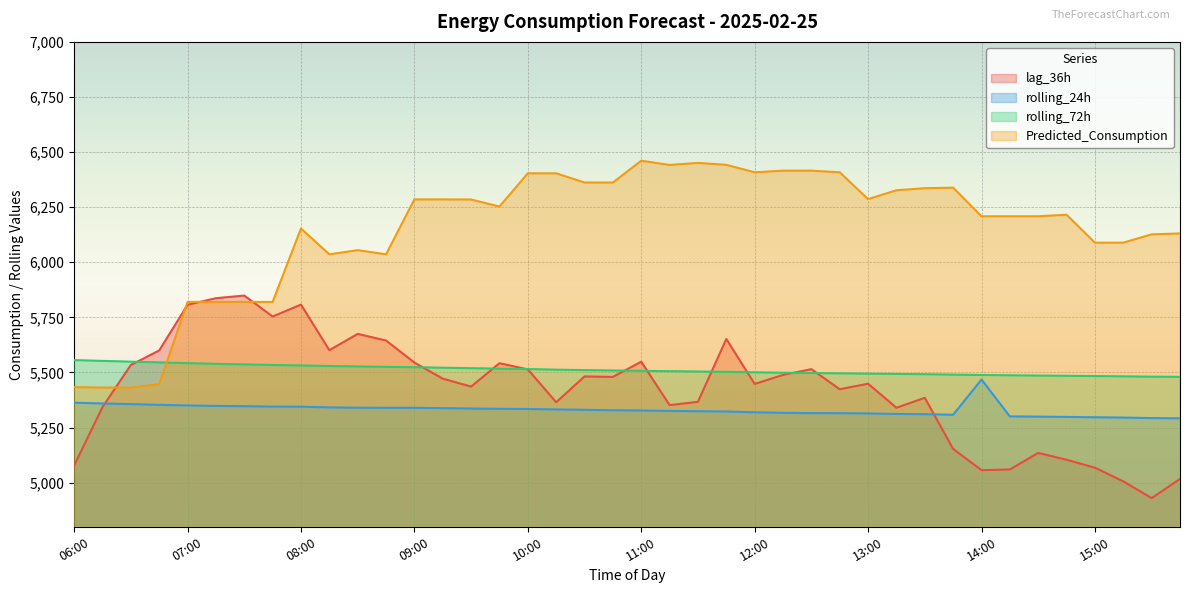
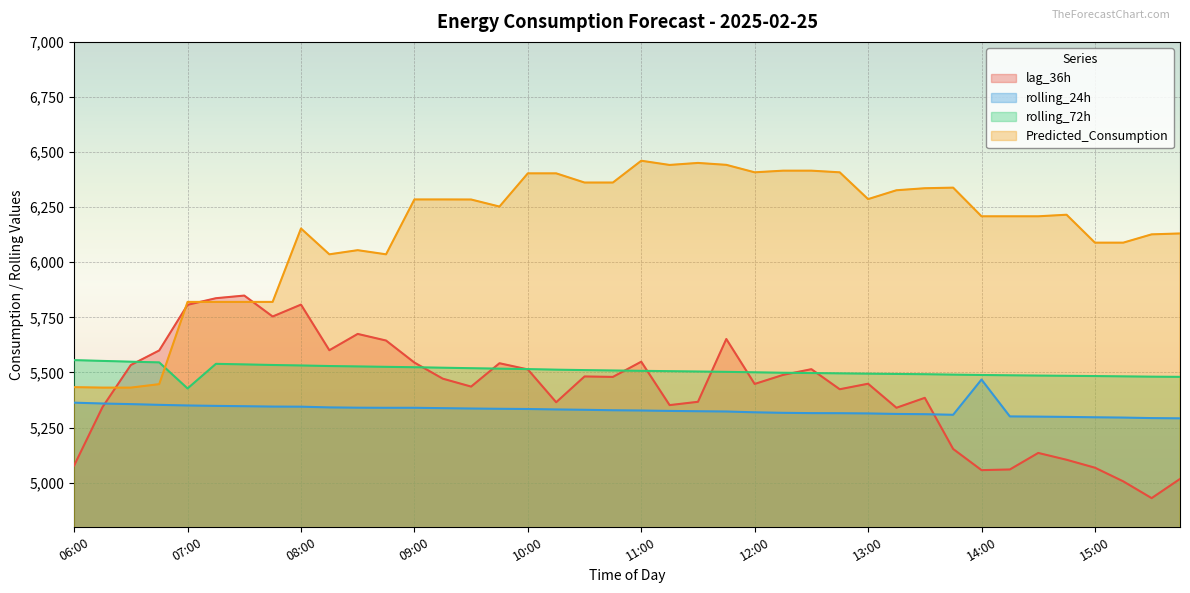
rolling_72h, 07:00: 5,540 -> 5,430
